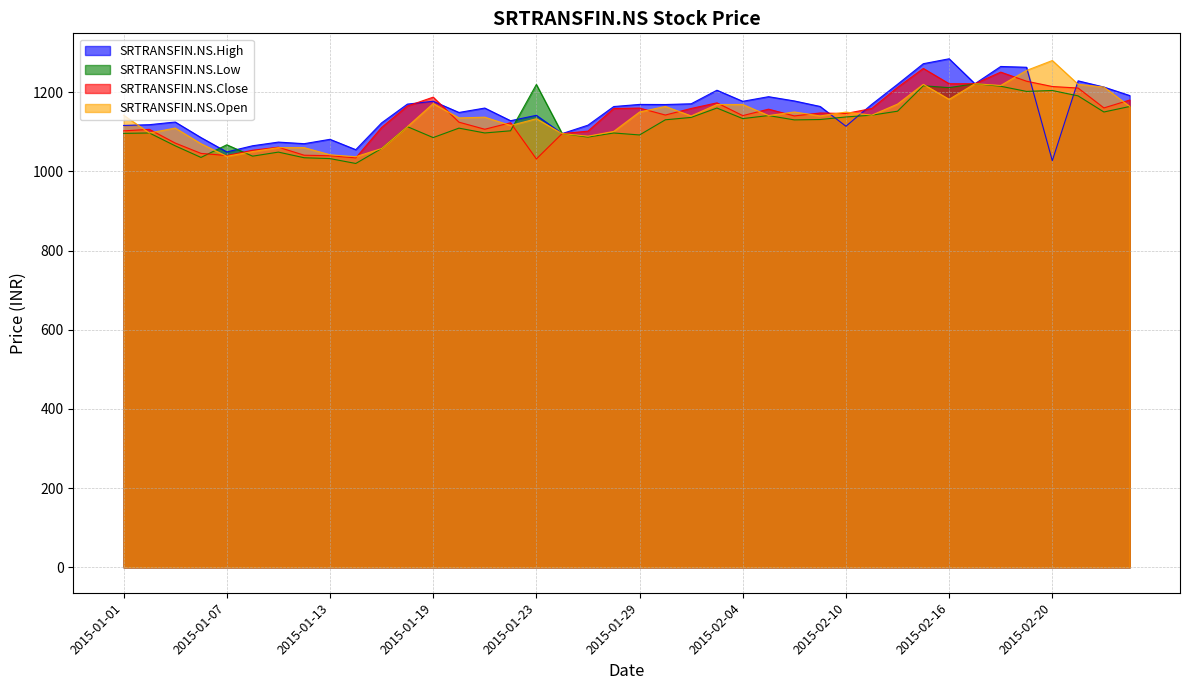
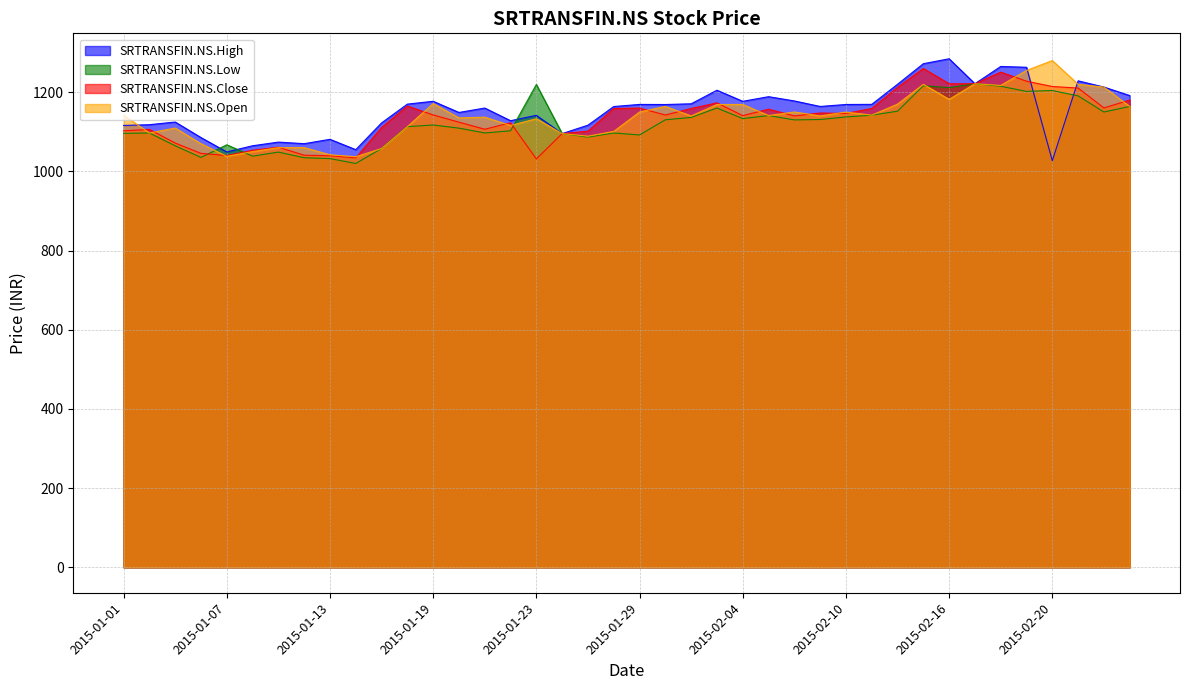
SRTRANSFIN.NS.Low, 2015-01-19: 1090 -> 1120
SRTRANSFIN.NS.Close, 2015-01-19: 1190 -> 1140
SRTRANSFIN.NS.High, 2015-02-10: 1110 -> 1170
